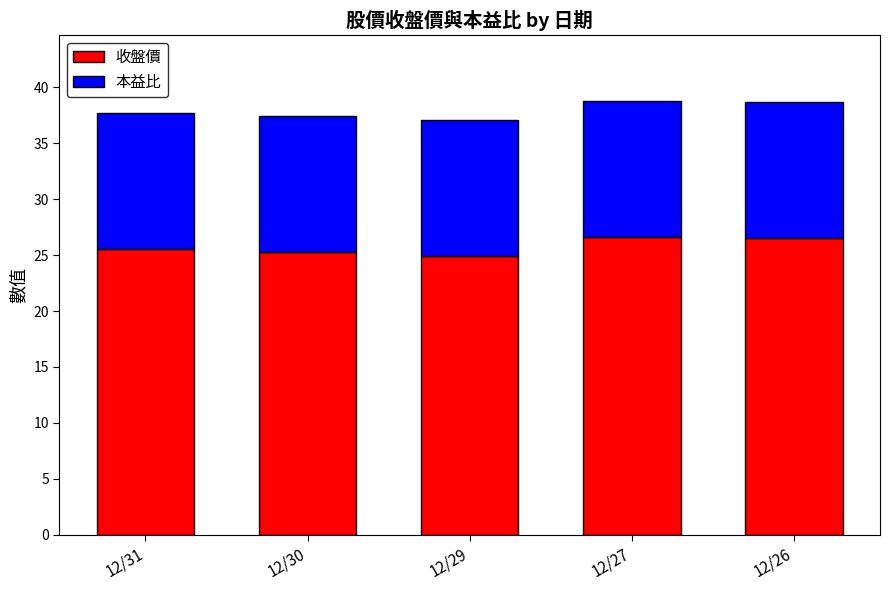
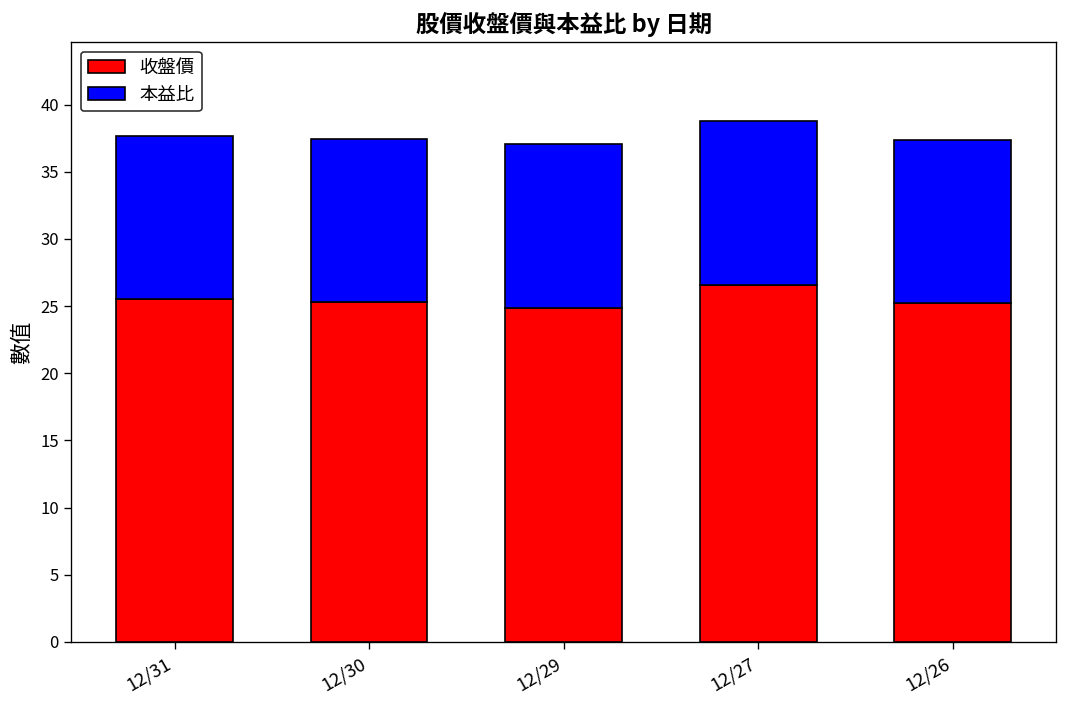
收盤價, 12/26: 26.5 -> 25.2
